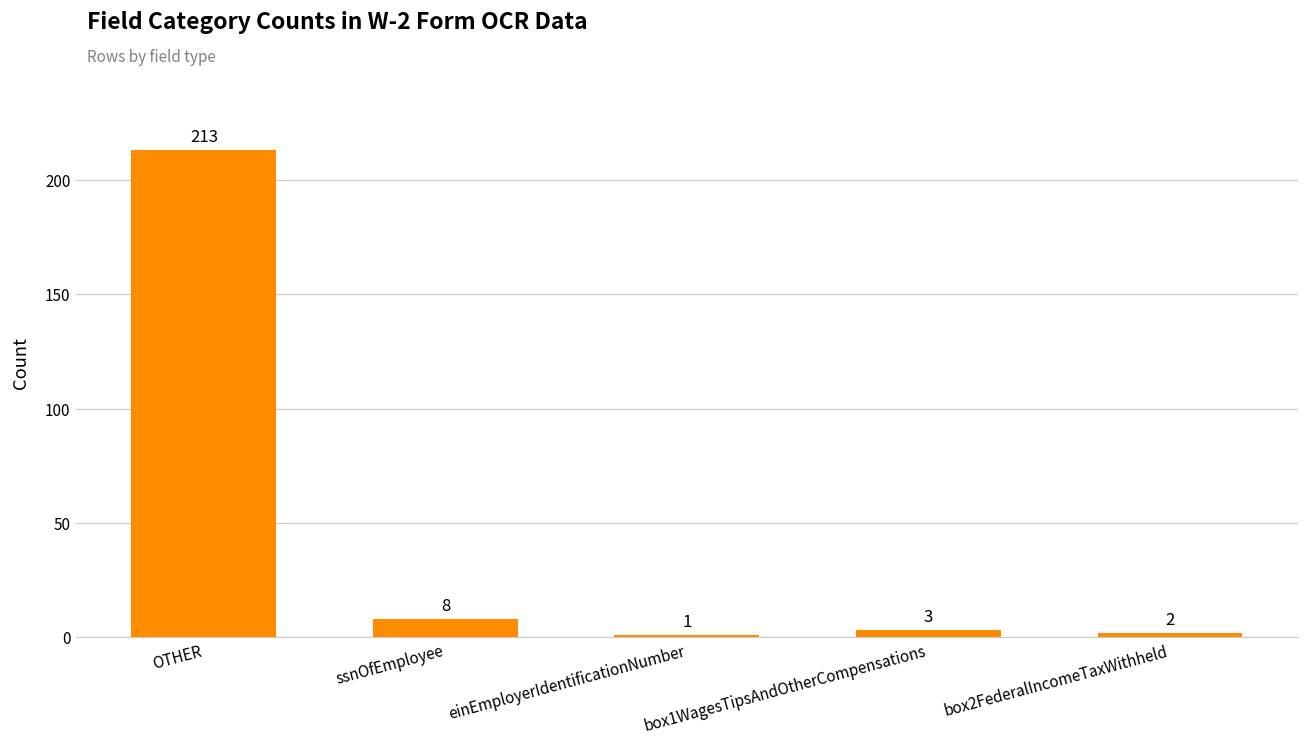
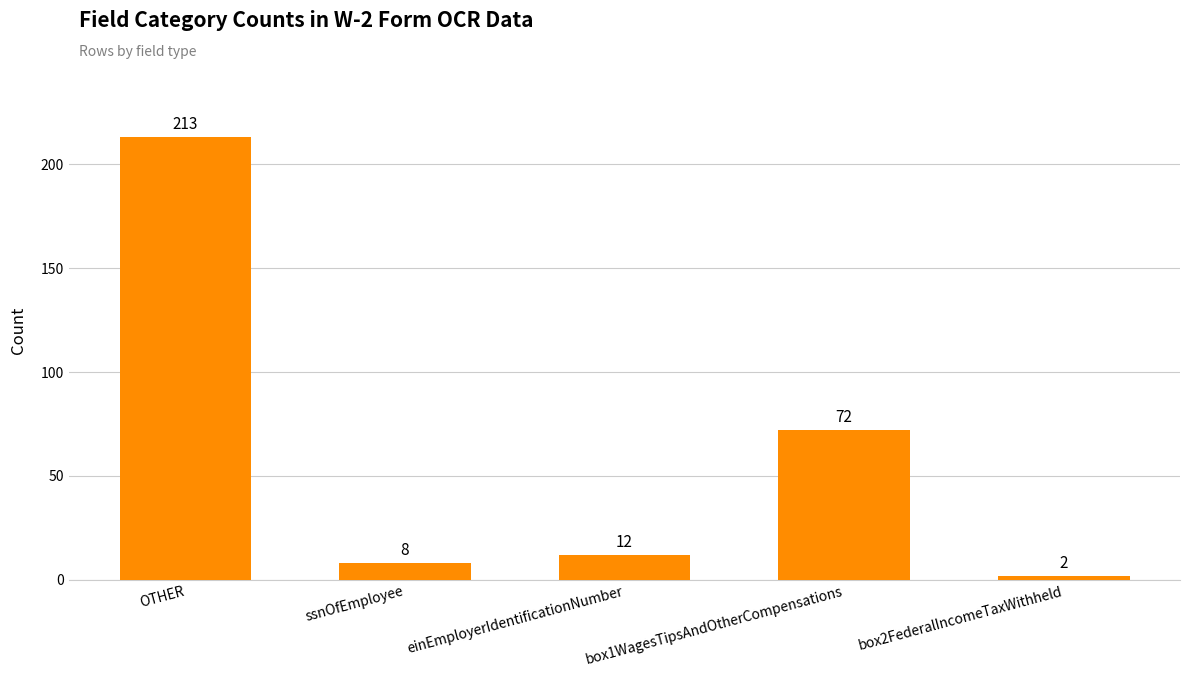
einEmployerIdentificationNumber: 1 -> 12
box1WagesTipsAndOtherCompensations: 3 -> 72
